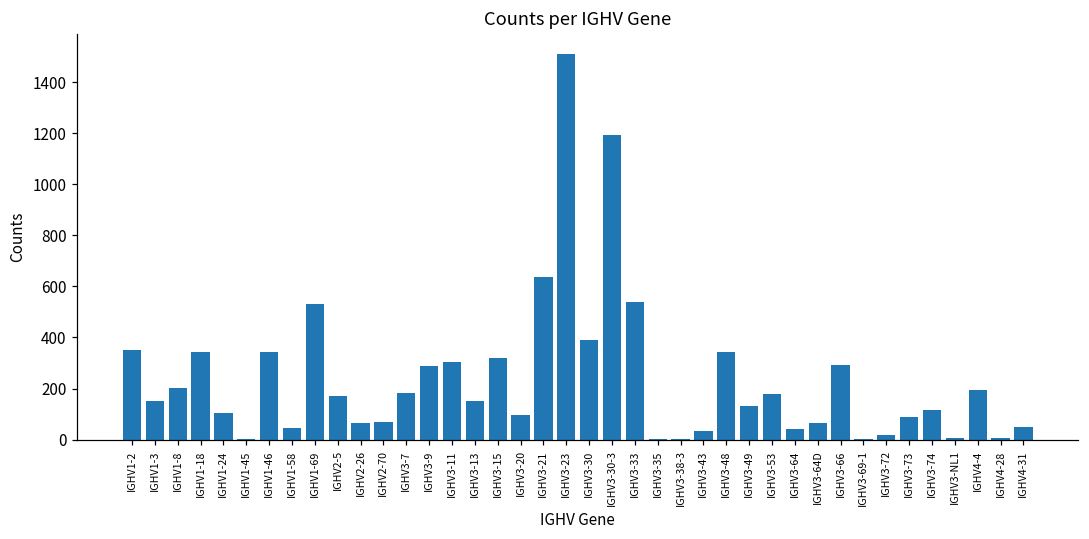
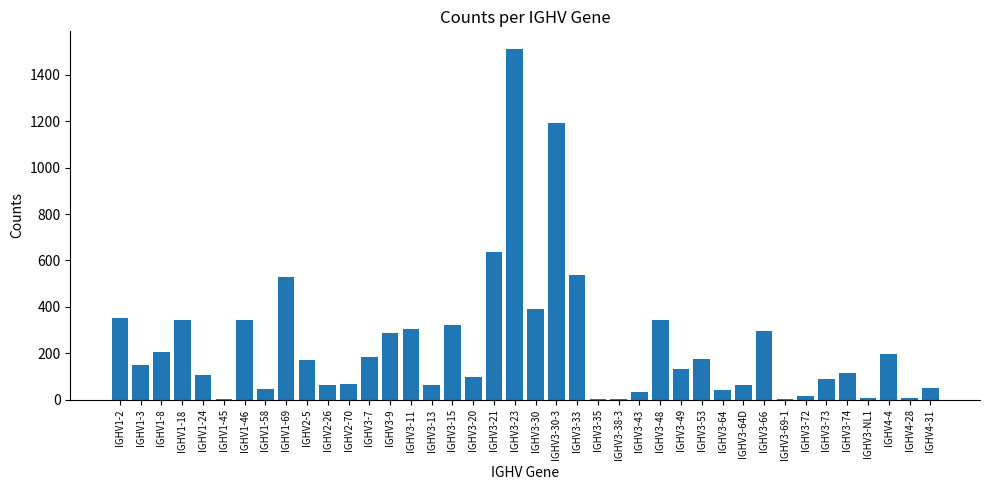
IGHV3-13: 150 -> 70
